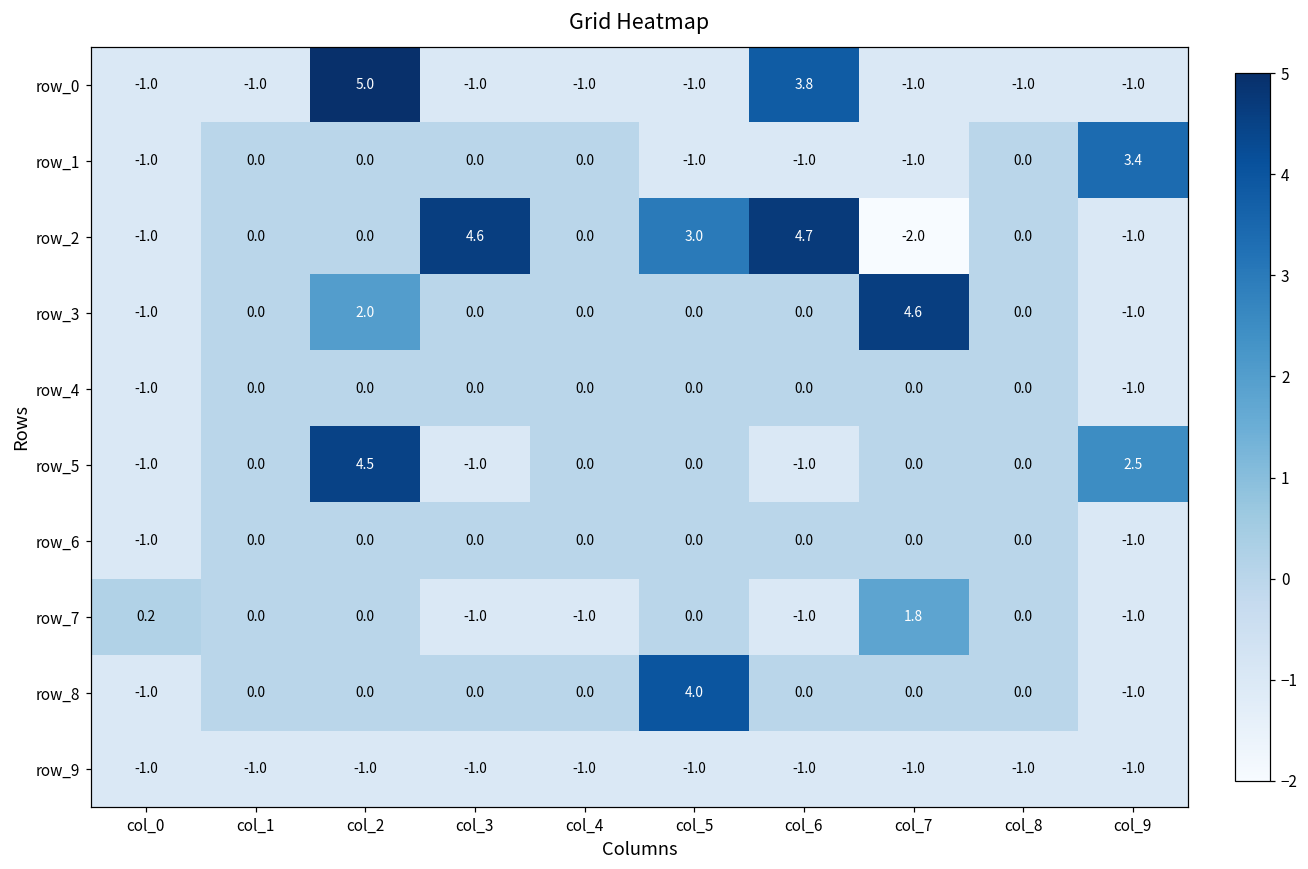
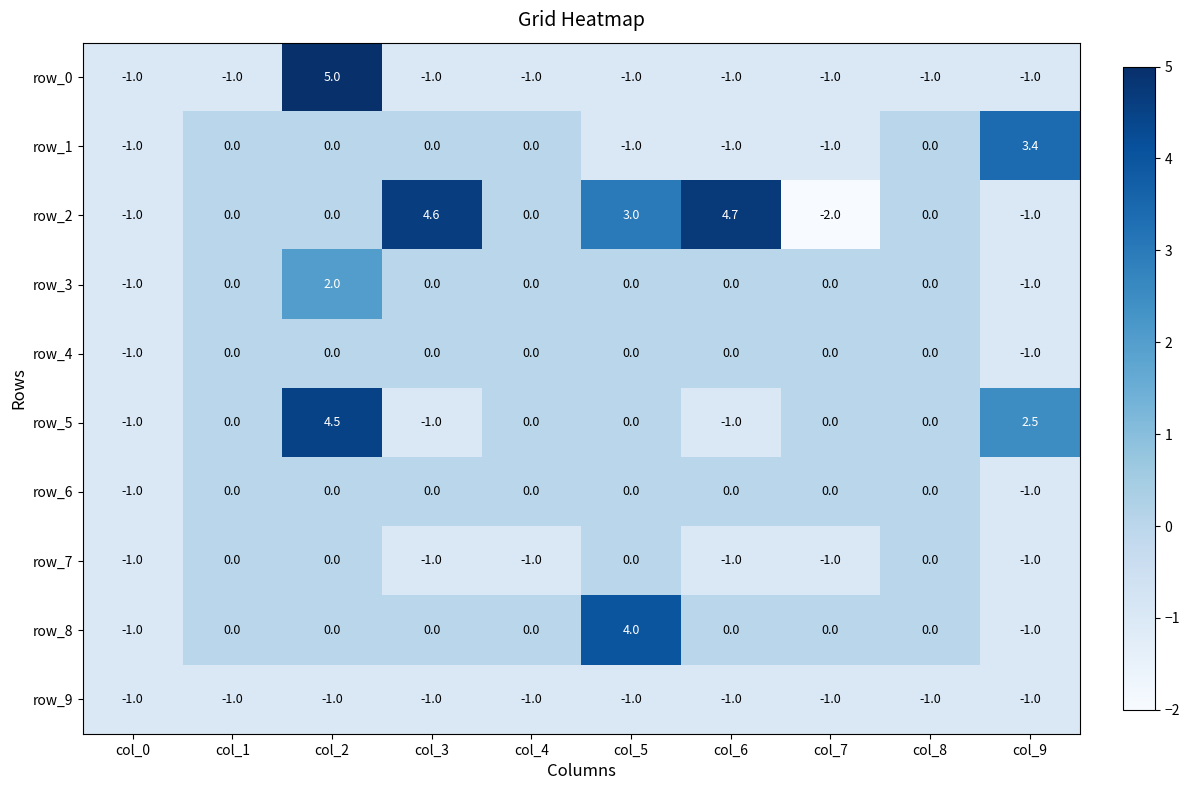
row_0, col_6: 3.8 -> -1.0
row_3, col_7: 4.6 -> 0.0
row_7, col_0: 0.2 -> -1.0
row_7, col_7: 1.8 -> -1.0
